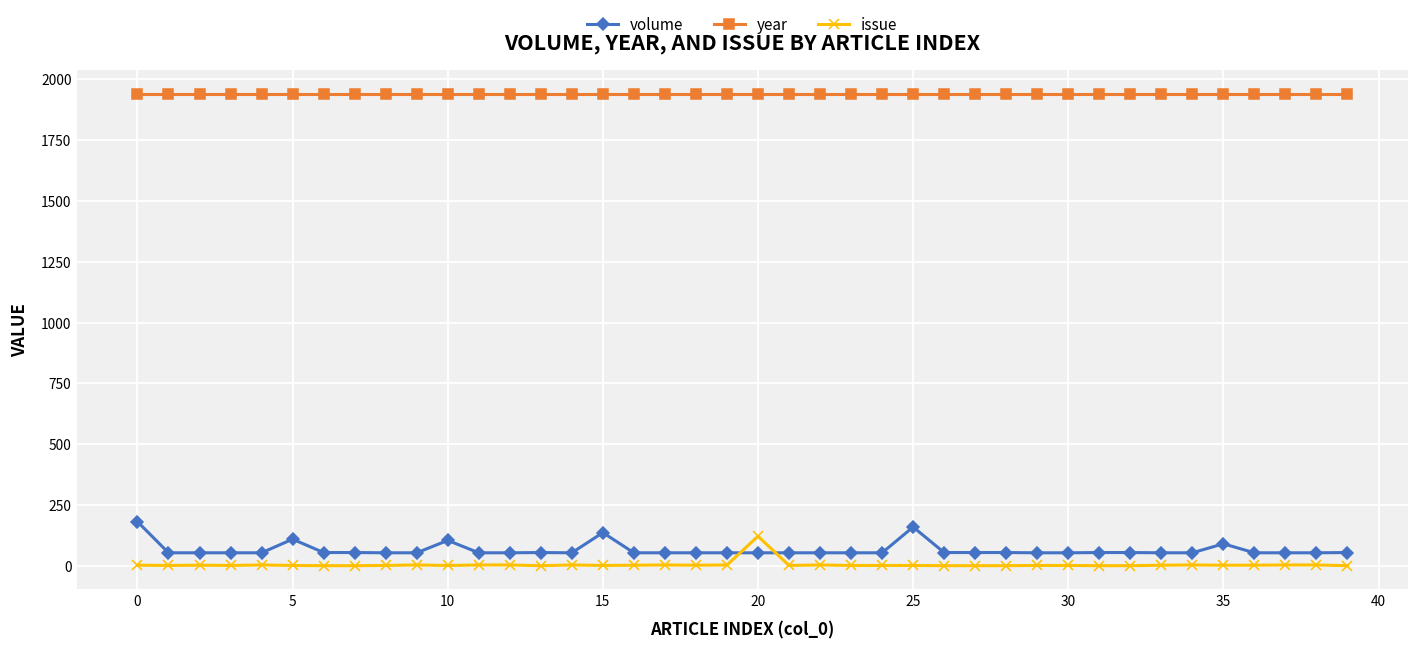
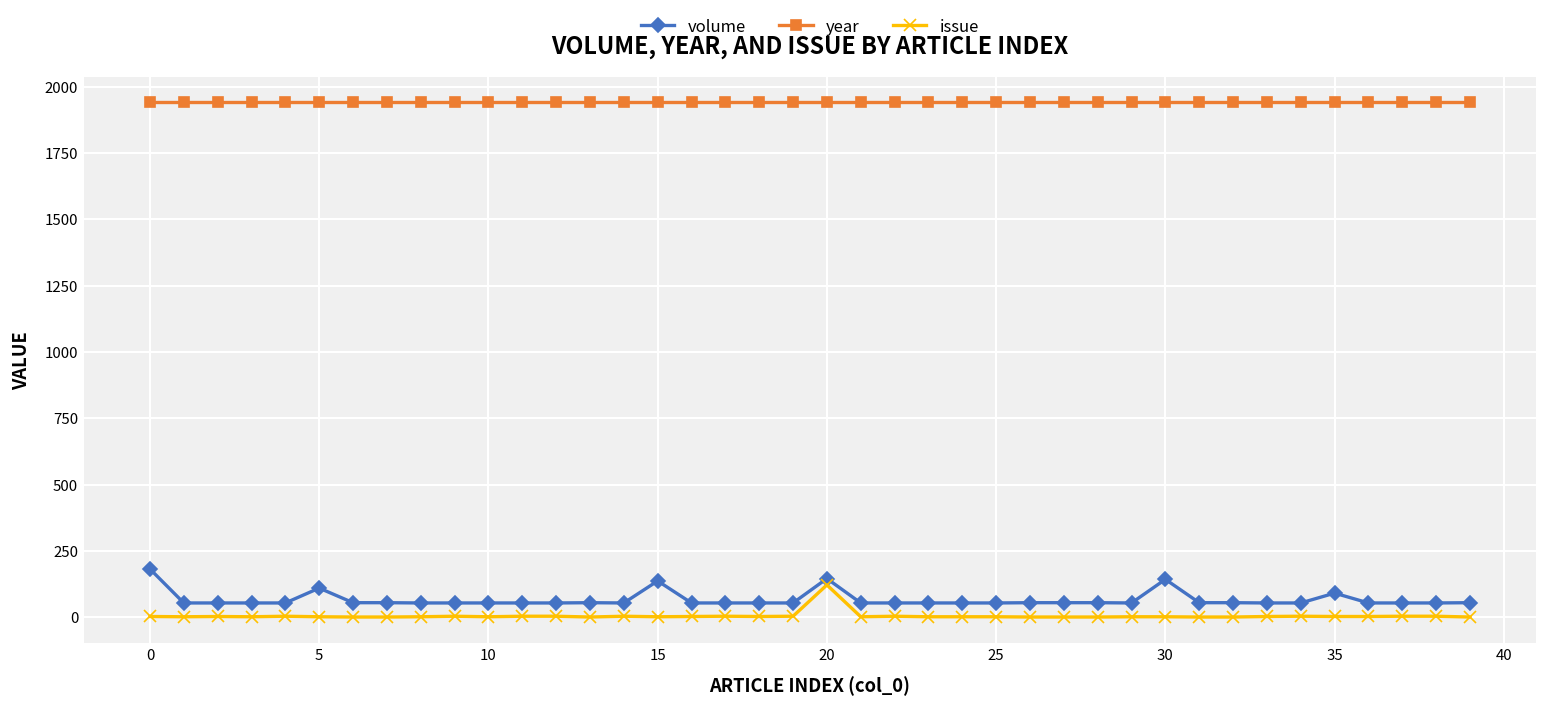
volume, 10: 110 -> 50
volume, 20: 50 -> 150
volume, 25: 160 -> 50
volume, 30: 50 -> 140
